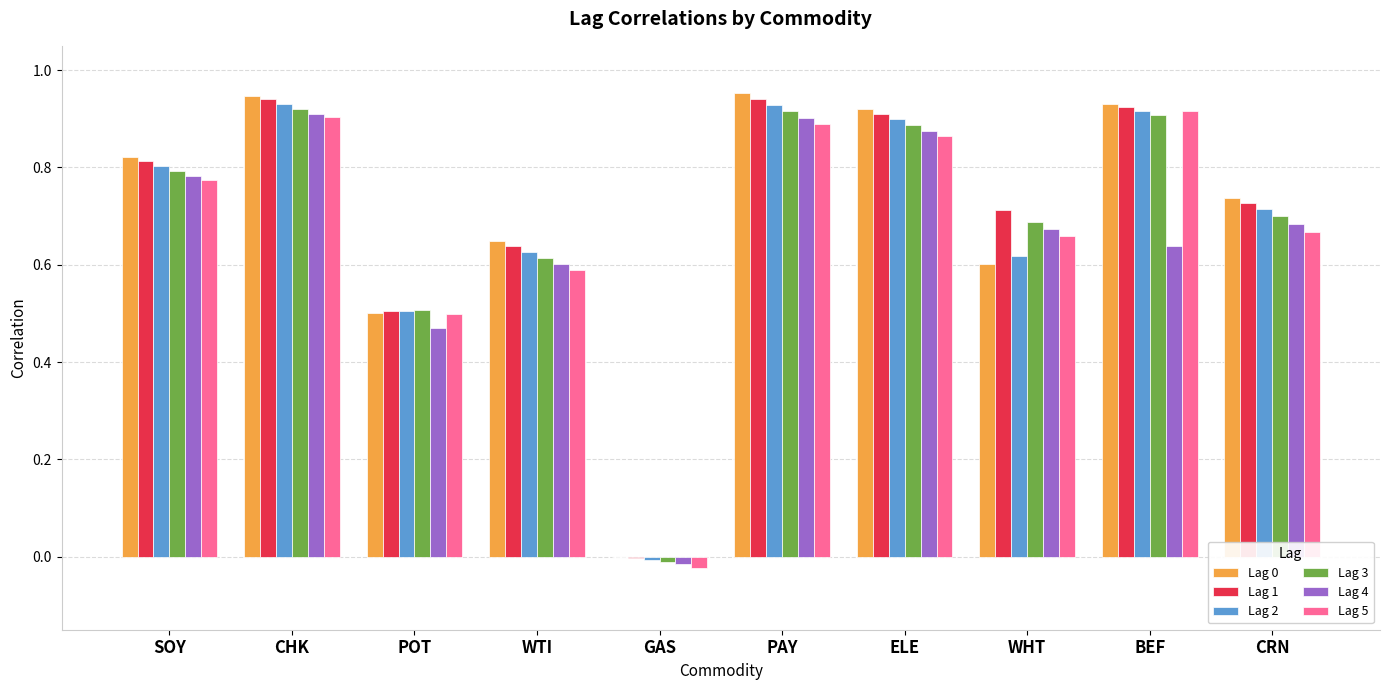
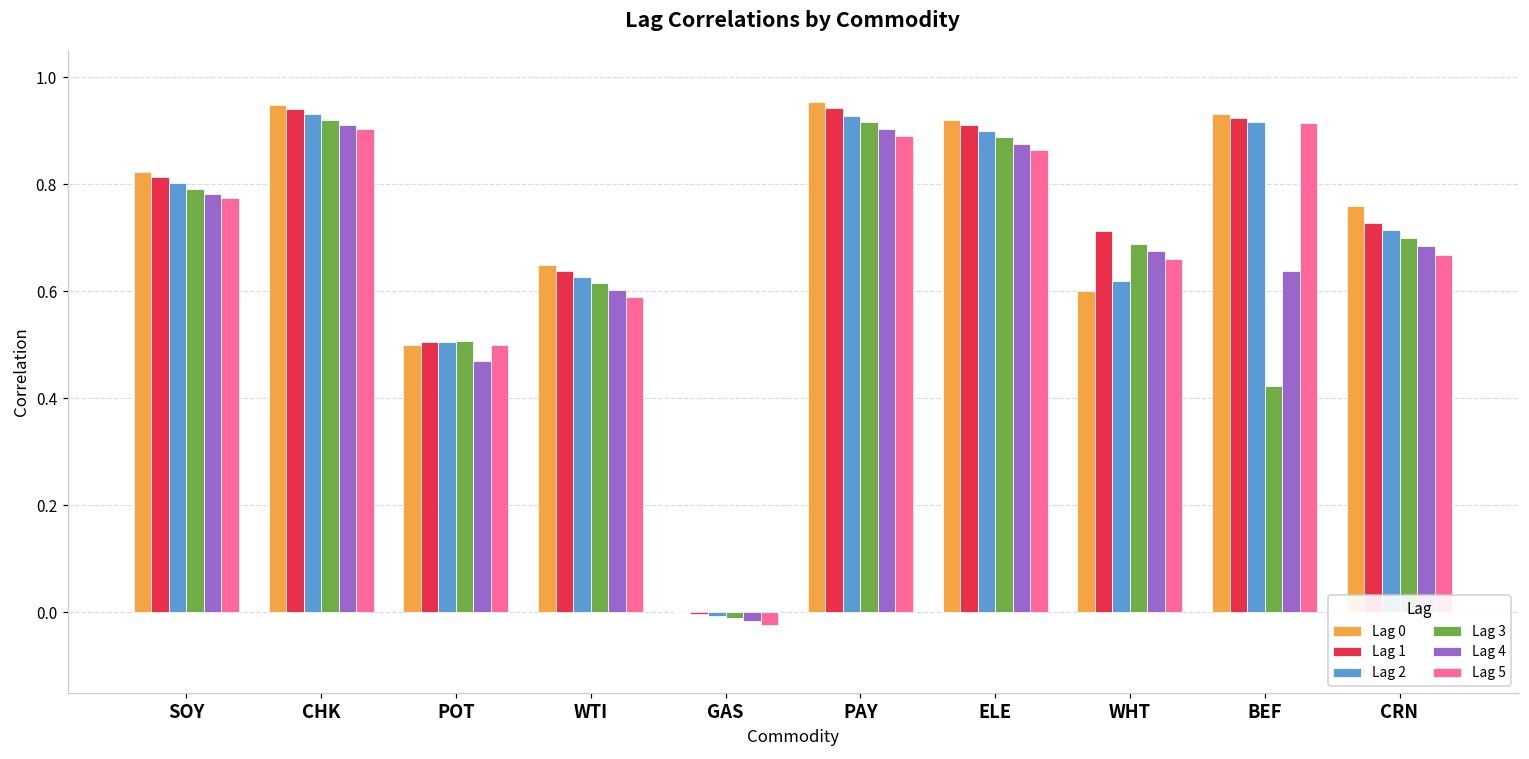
Lag 3, BEF: 0.91 -> 0.42
Lag 0, CRN: 0.74 -> 0.76
